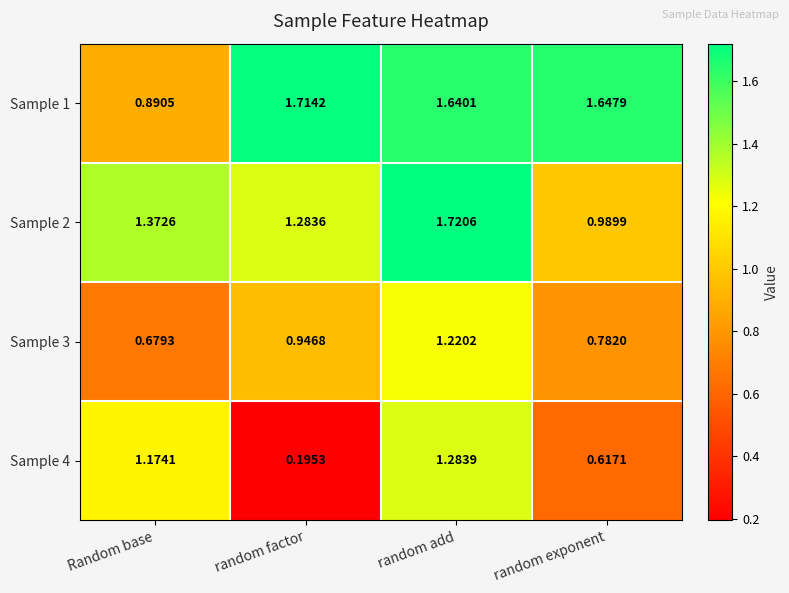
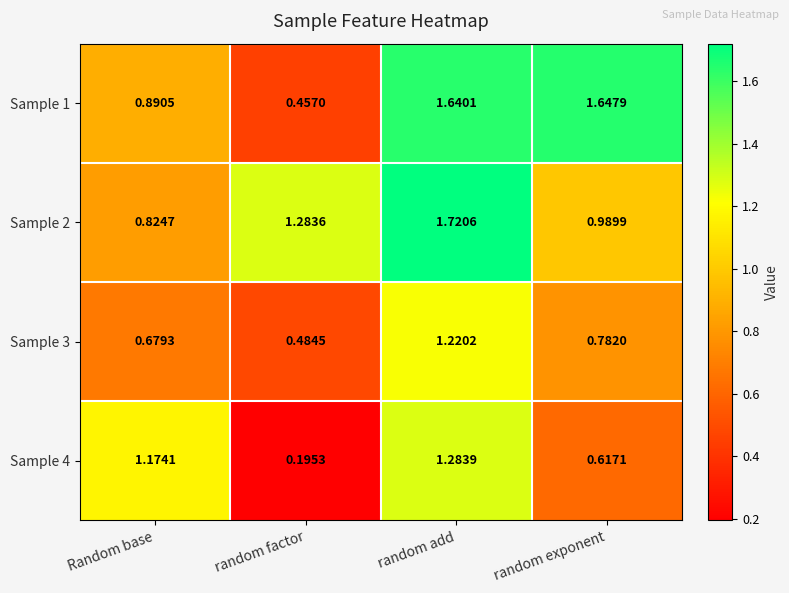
Sample 1, random factor: 1.7142 -> 0.4570
Sample 2, Random base: 1.3726 -> 0.8247
Sample 3, random factor: 0.9468 -> 0.4845
